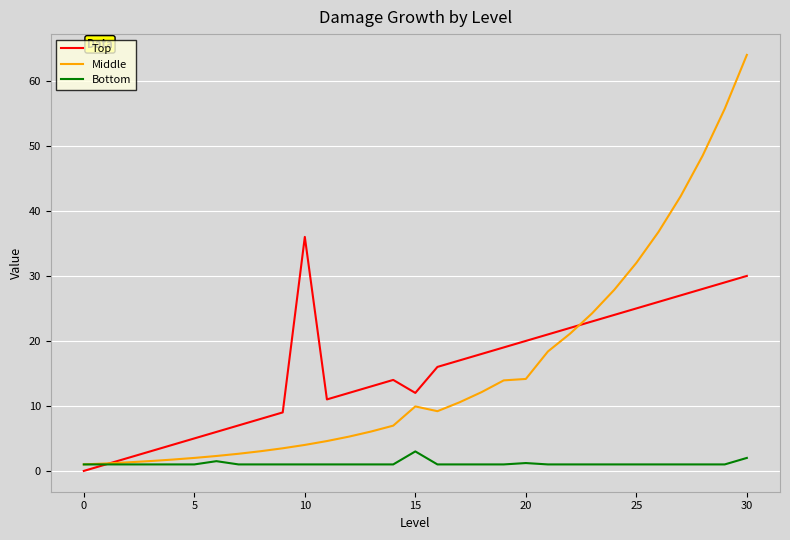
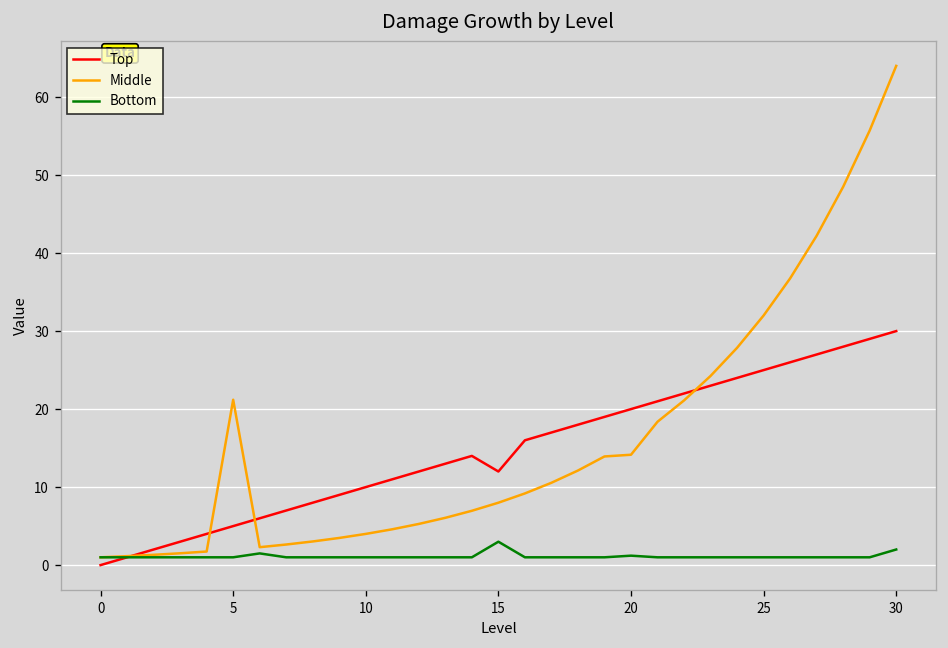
Middle, 5: 2 -> 21
Top, 10: 36 -> 10
Middle, 15: 10 -> 8
